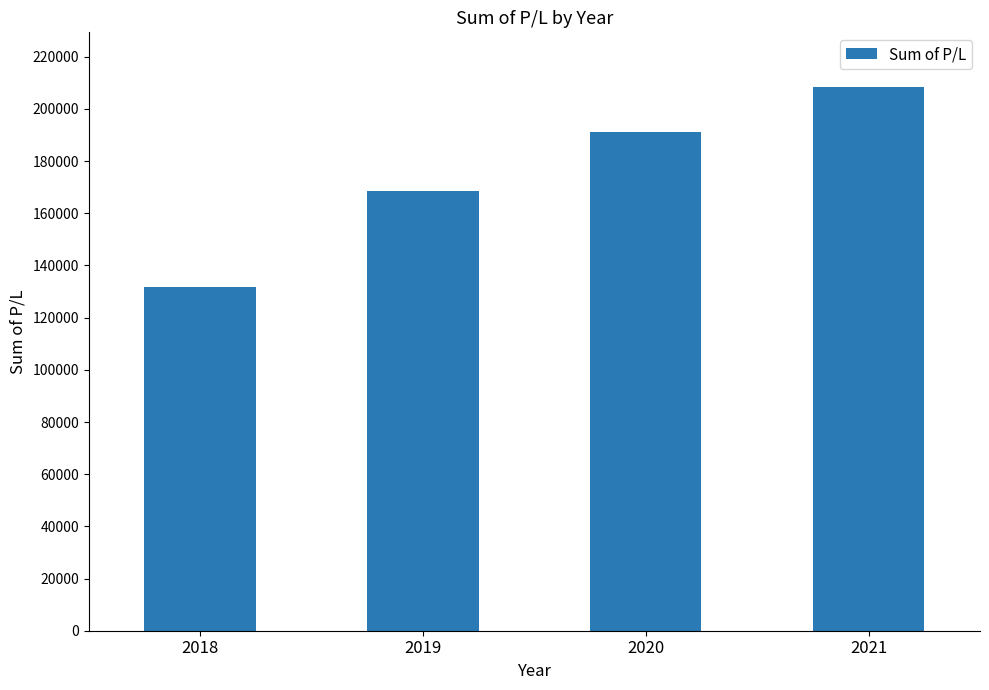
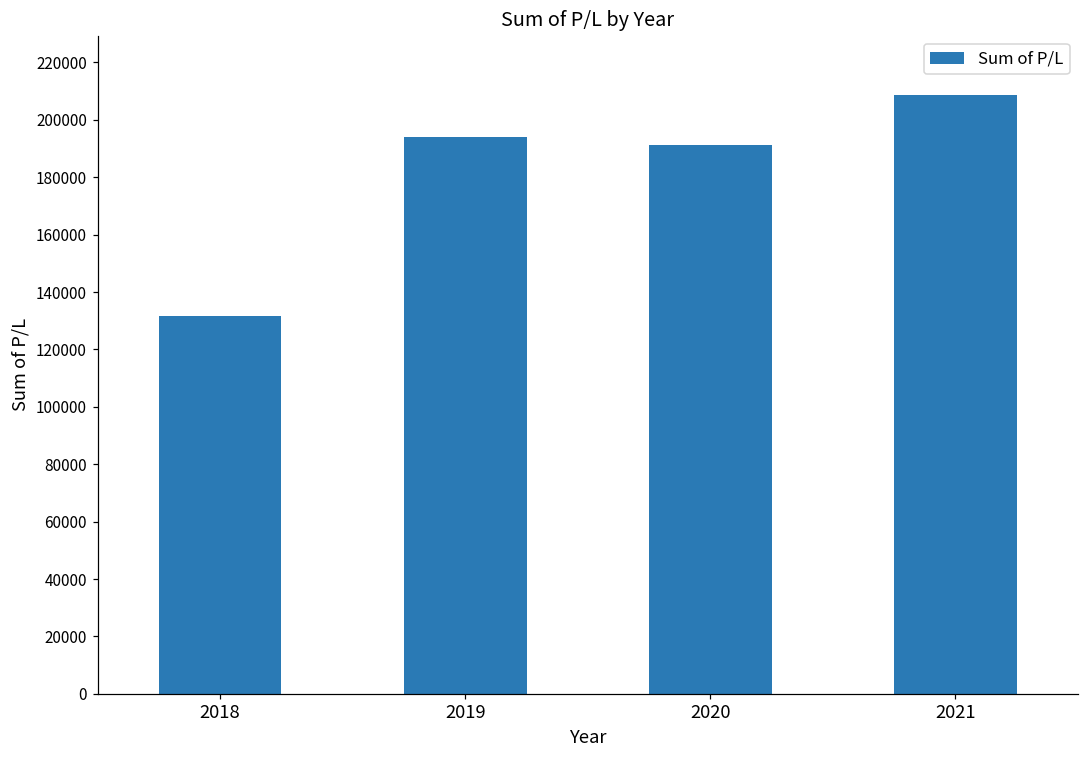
2019: 169000 -> 194000
